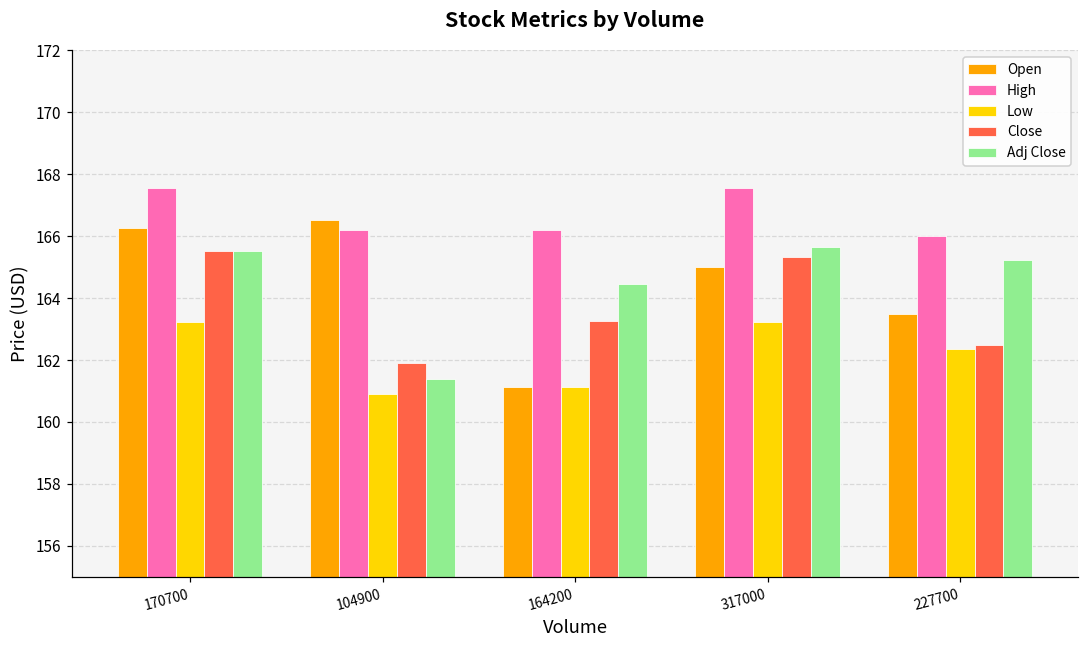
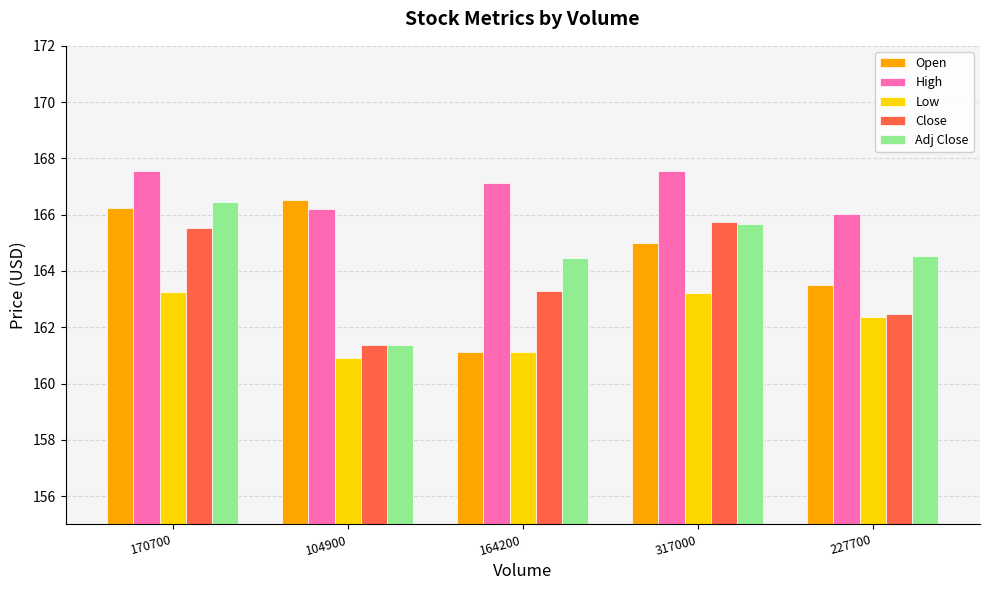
Adj Close, 170700: 165.5 -> 166.5
Close, 104900: 161.9 -> 161.4
High, 164200: 166.2 -> 167.1
Close, 317000: 165.3 -> 165.7
Adj Close, 227700: 165.2 -> 164.6
